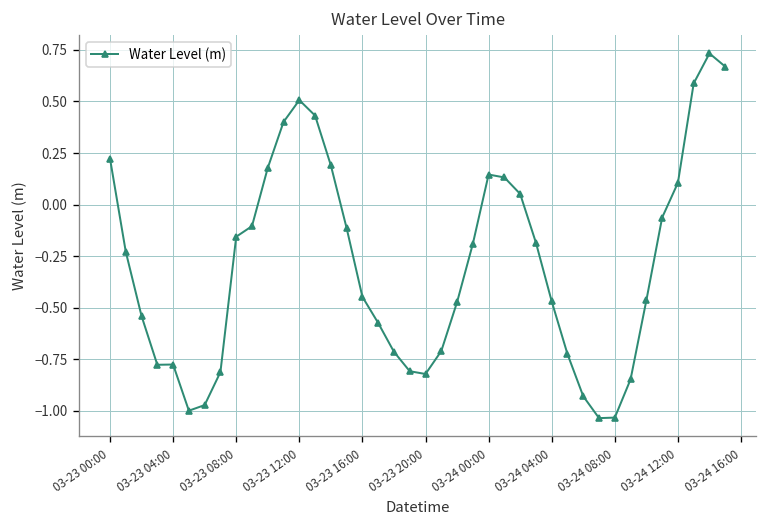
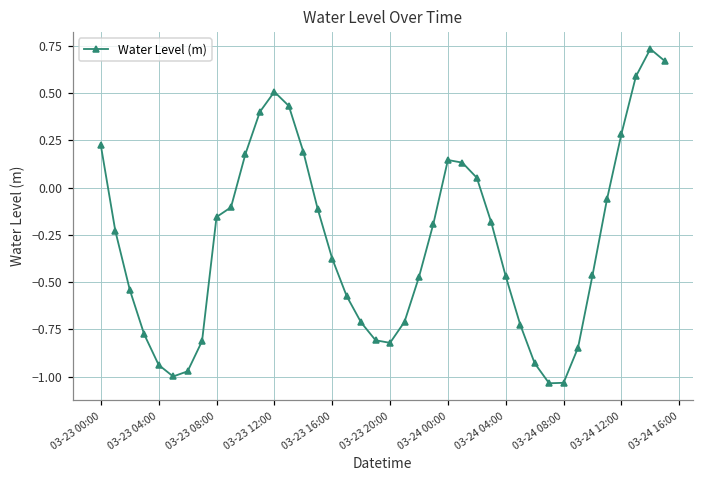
03-23 04:00: -0.78 -> -0.94
03-23 16:00: -0.45 -> -0.38
03-24 12:00: 0.11 -> 0.28
